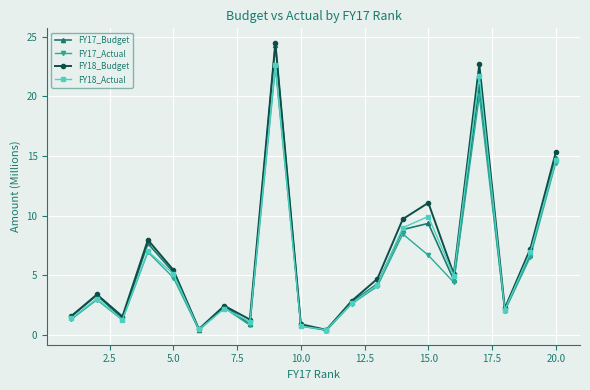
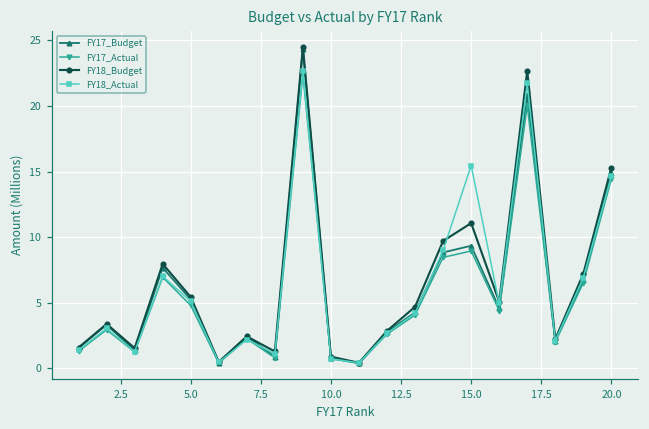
FY17_Actual, 15.0: 6.7 -> 9.0
FY18_Actual, 15.0: 9.9 -> 15.5
